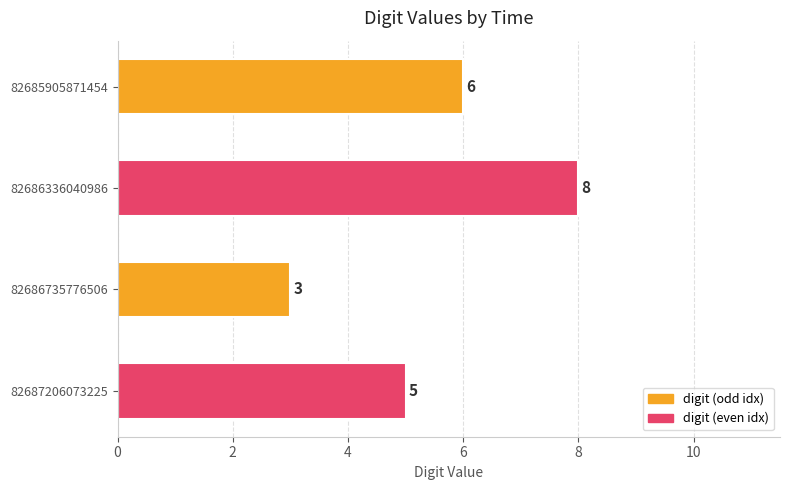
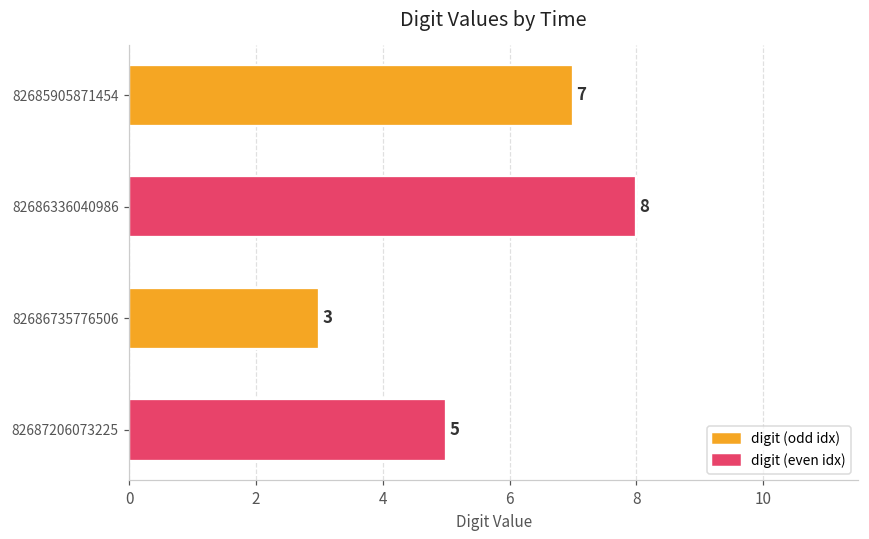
82685905871454: 6 -> 7
